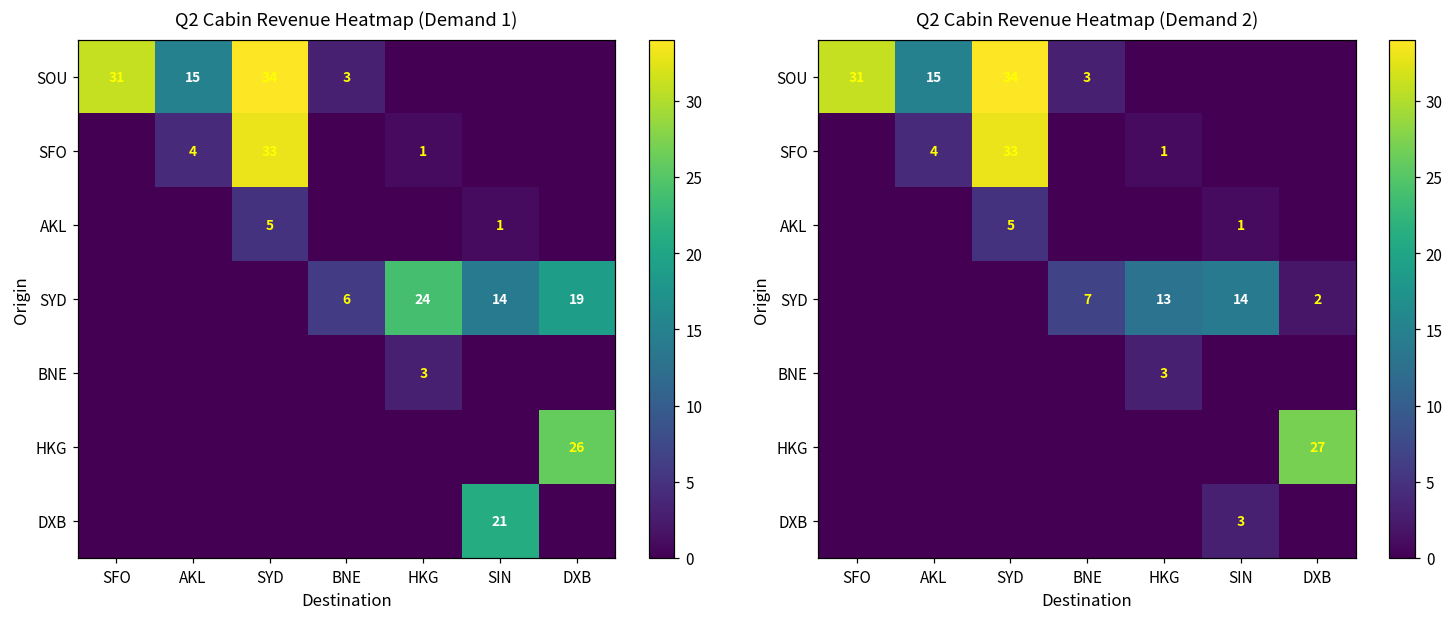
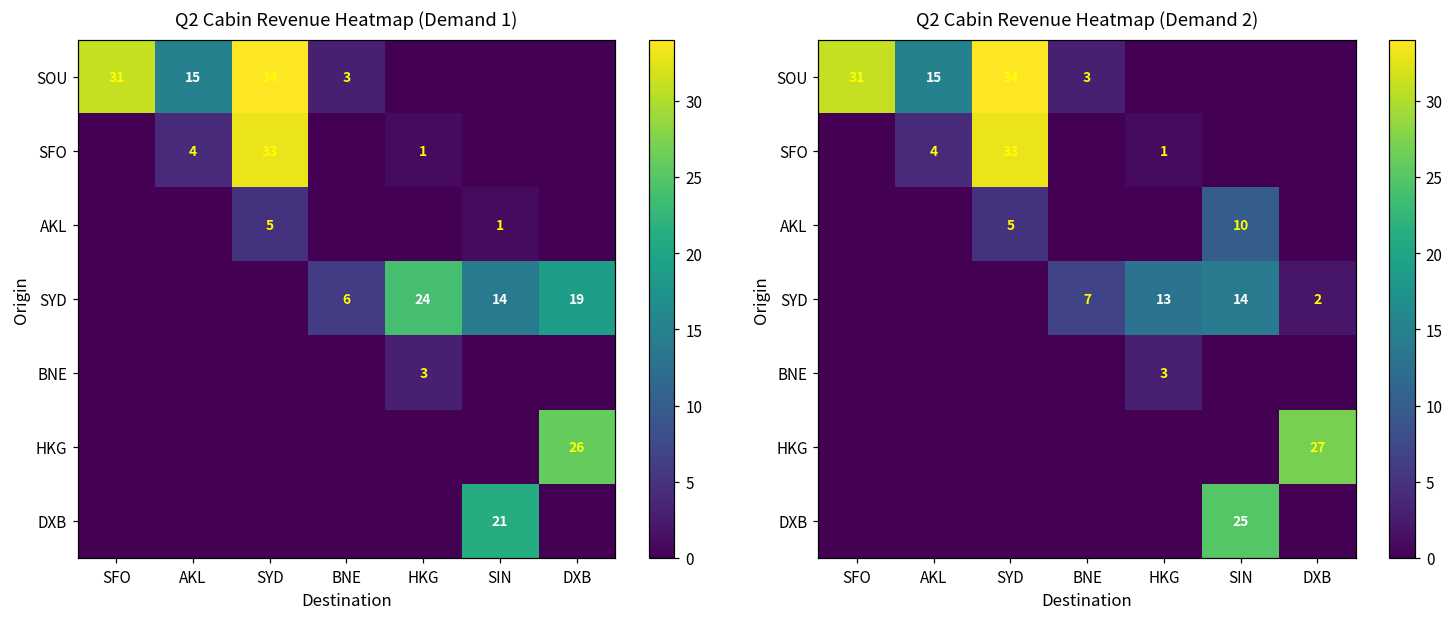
Q2 Cabin Revenue Heatmap (Demand 2), AKL, SIN: 1 -> 10
Q2 Cabin Revenue Heatmap (Demand 2), DXB, SIN: 3 -> 25
